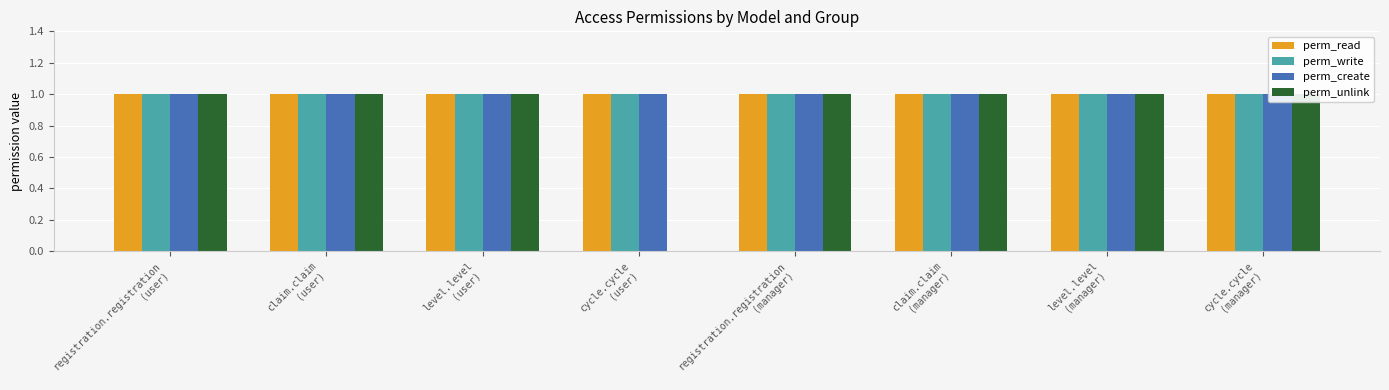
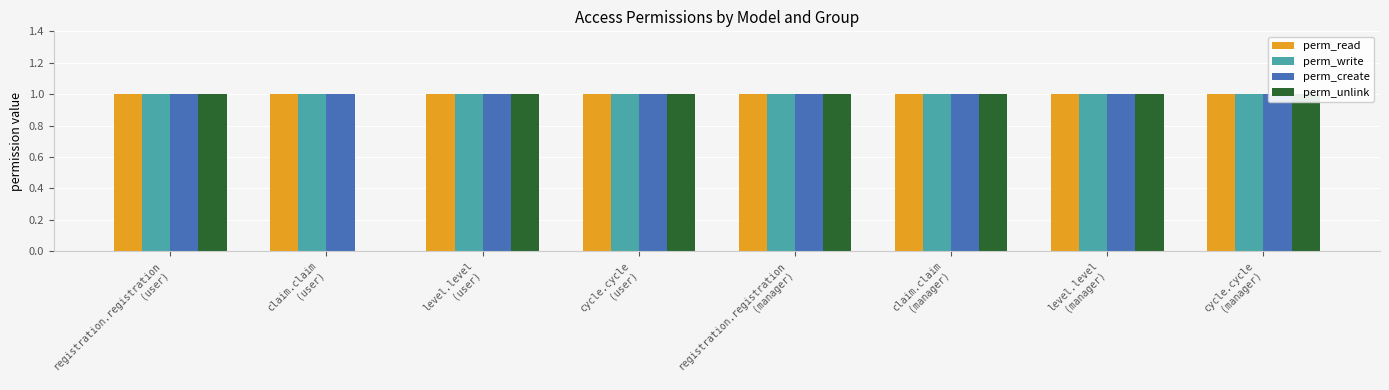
perm_unlink, claim.claim (user): 1 -> 0
perm_unlink, cycle.cycle (user): 0 -> 1
